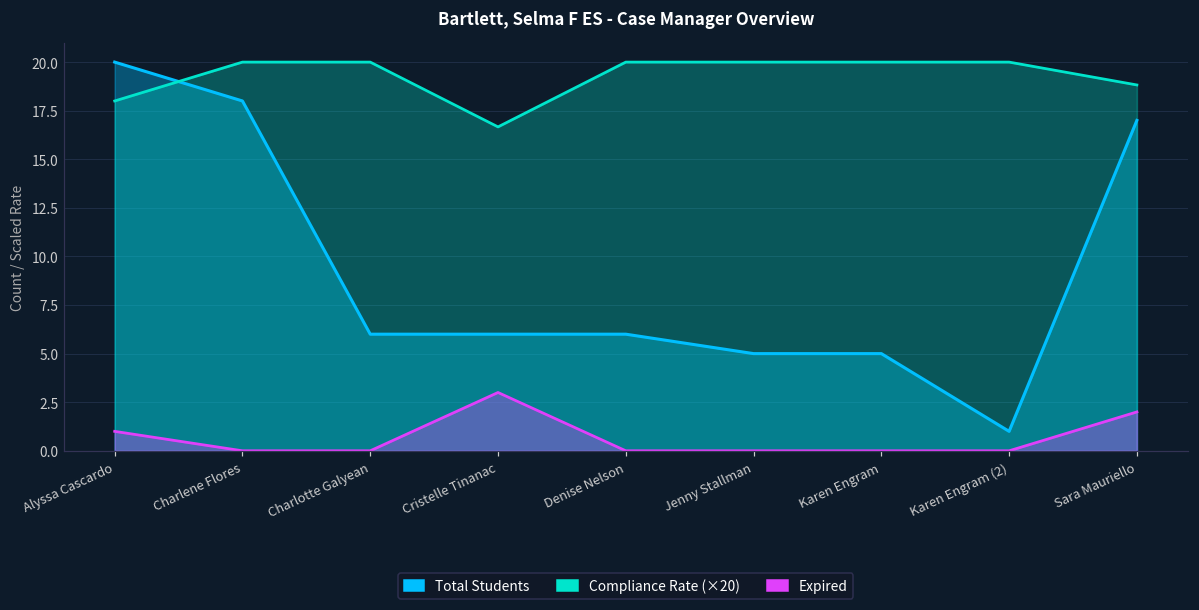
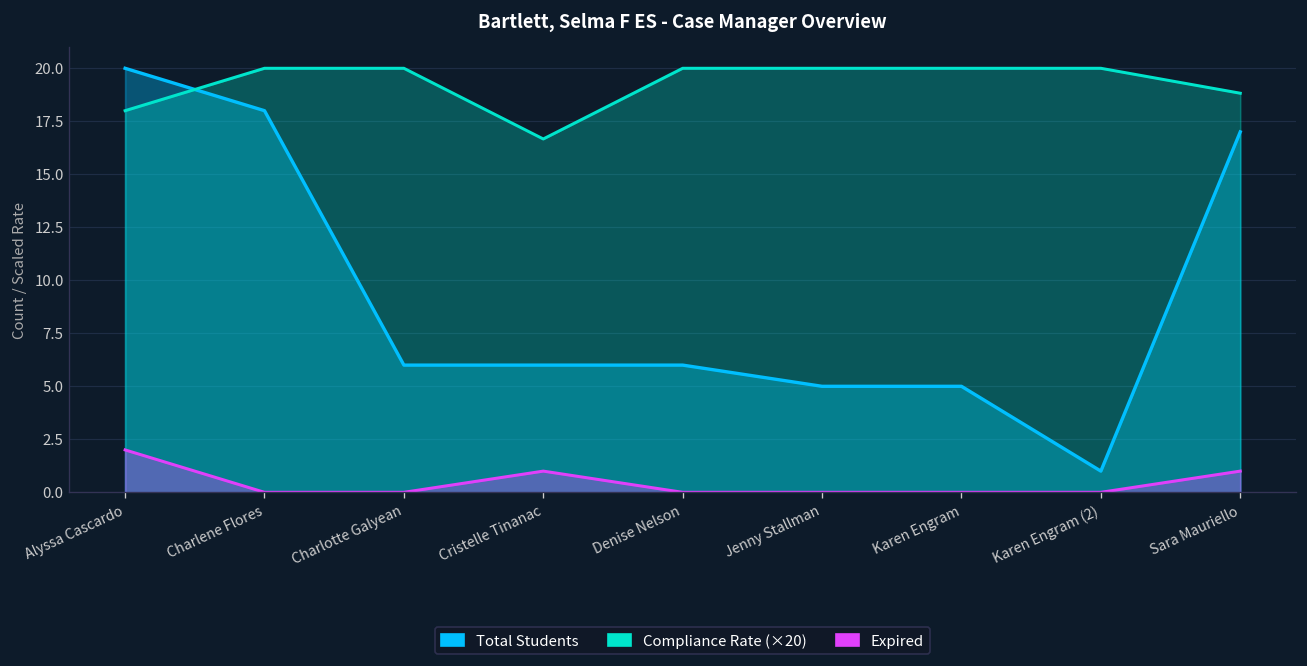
Expired, Alyssa Cascardo: 1 -> 2
Expired, Cristelle Tinanac: 3 -> 1
Expired, Sara Mauriello: 2 -> 1
